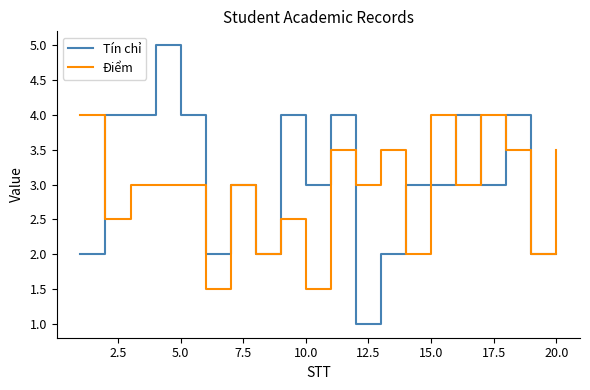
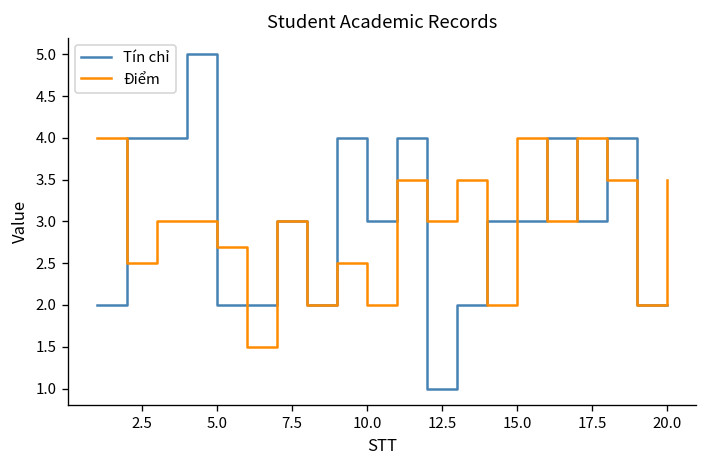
Tín chỉ, 5.0: 4 -> 2
Điểm, 5.0: 3.0 -> 2.7
Điểm, 10.0: 1.5 -> 2.0
